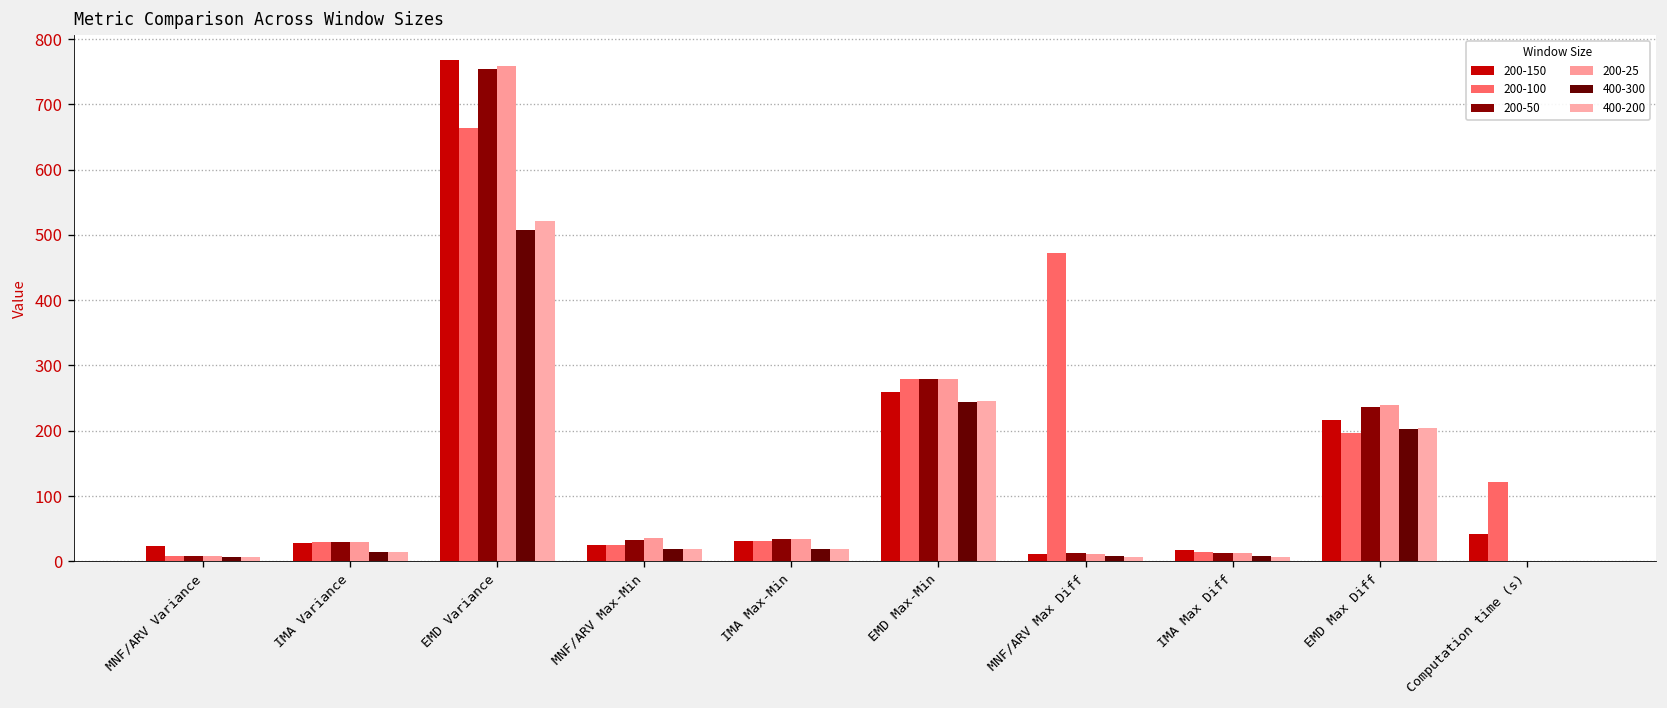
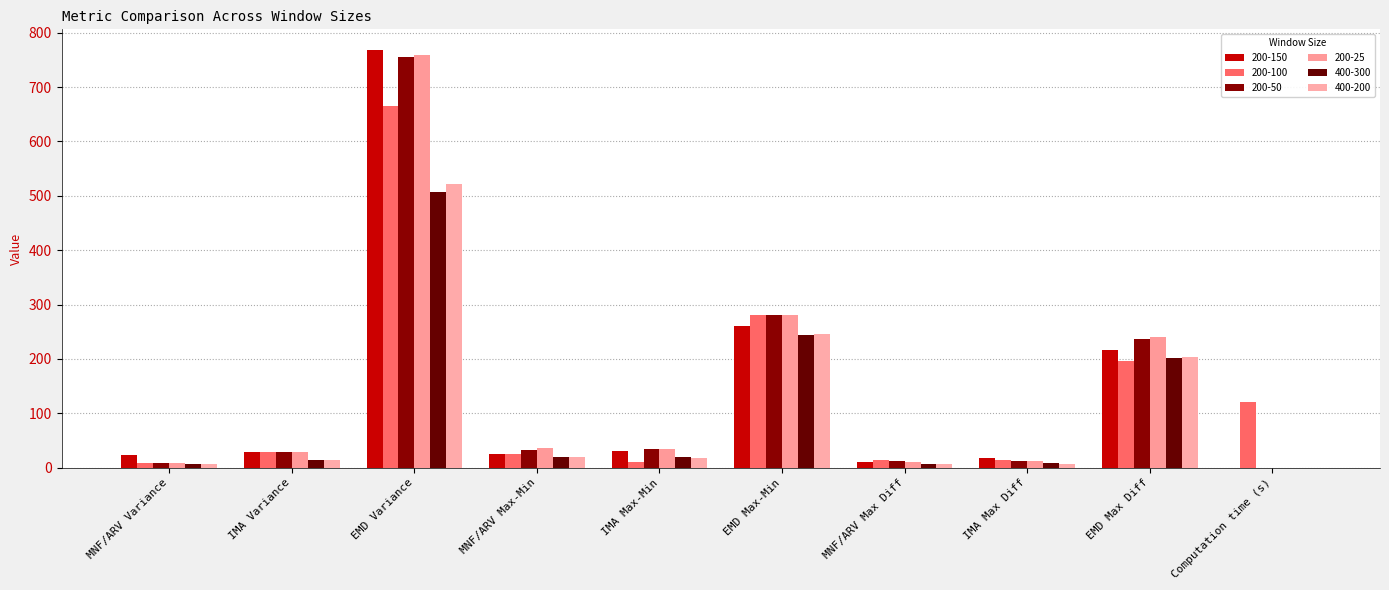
200-100, IMA Max-Min: 30 -> 10
200-100, MNF/ARV Max Diff: 470 -> 10
200-150, Computation time (s): 40 -> 0
